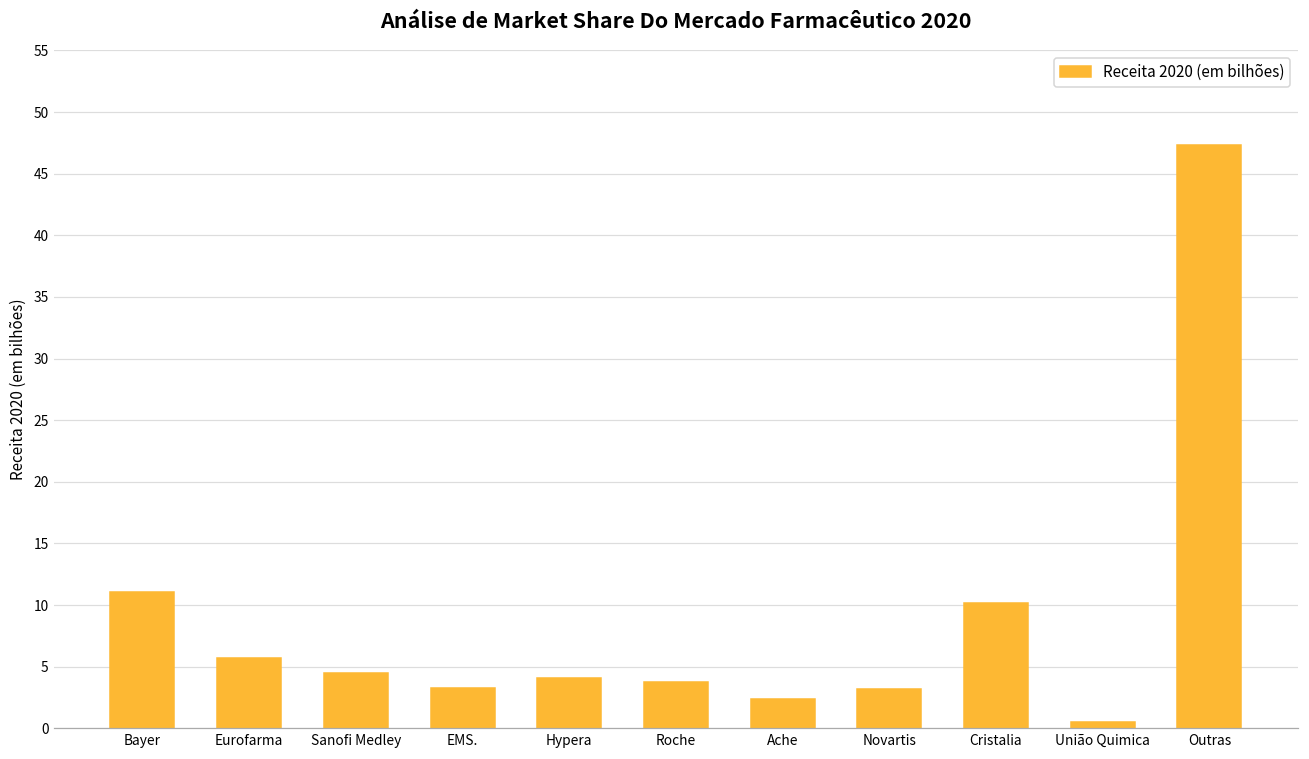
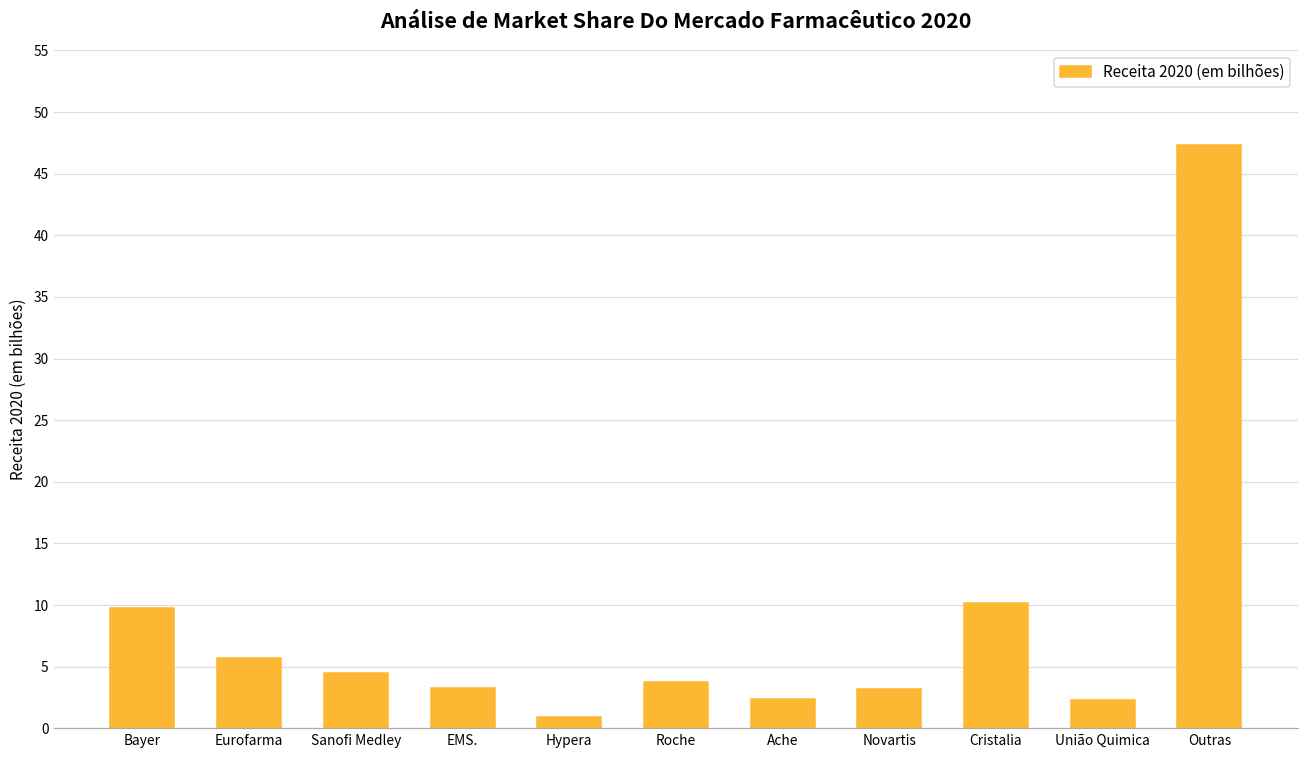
Bayer: 11.1 -> 9.8
Hypera: 4.1 -> 0.9
União Quimica: 0.5 -> 2.3
